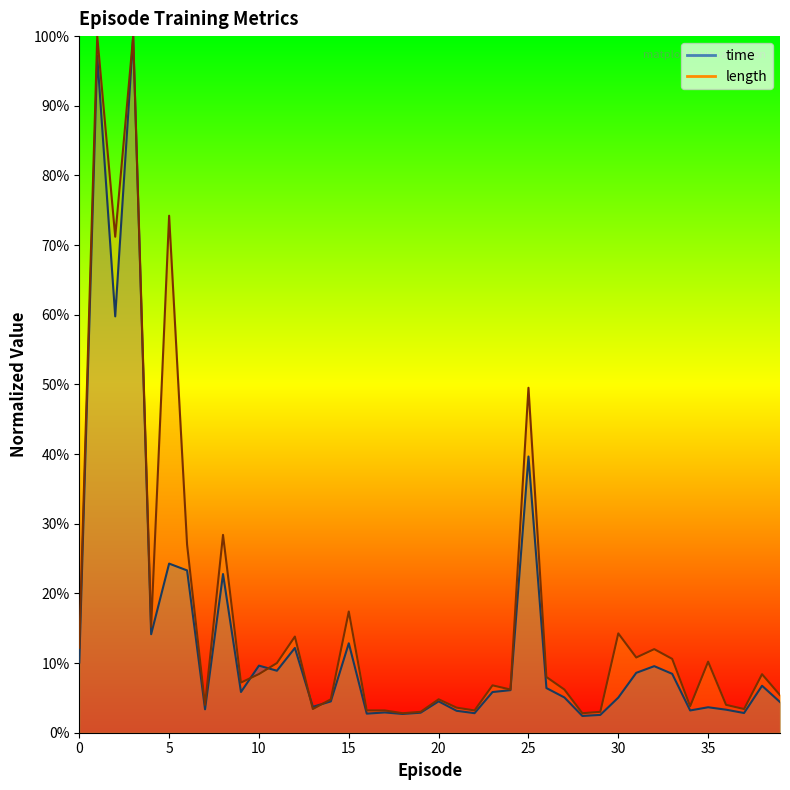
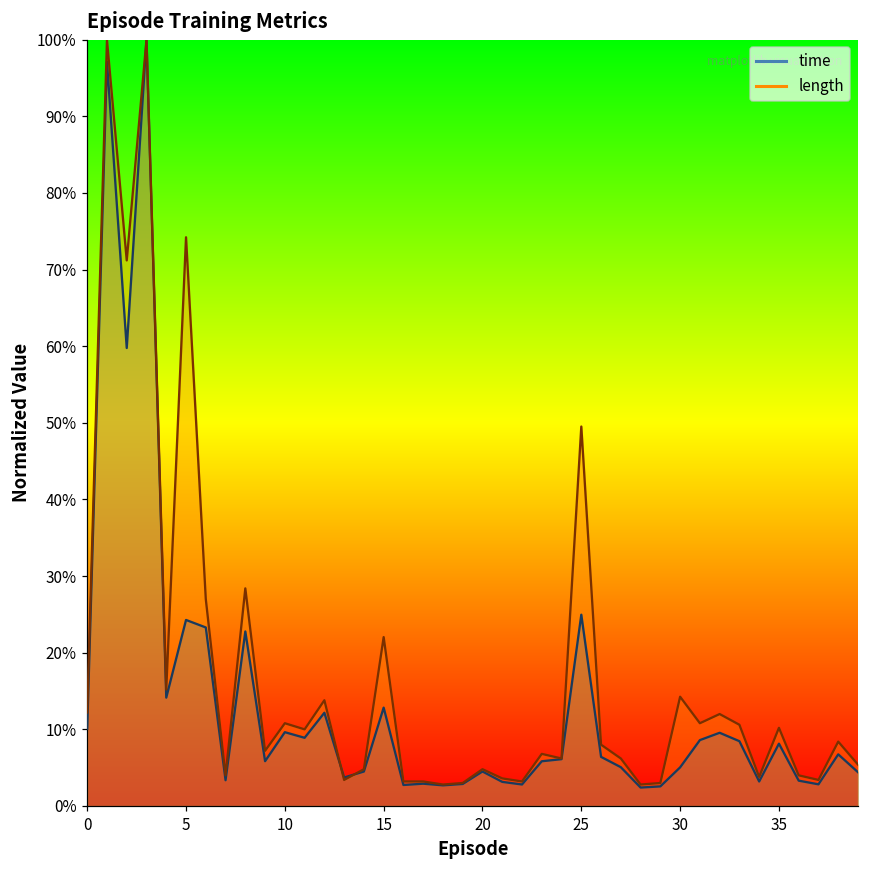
length, 10: 8% -> 11%
length, 15: 17% -> 22%
time, 25: 40% -> 25%
time, 35: 4% -> 8%
